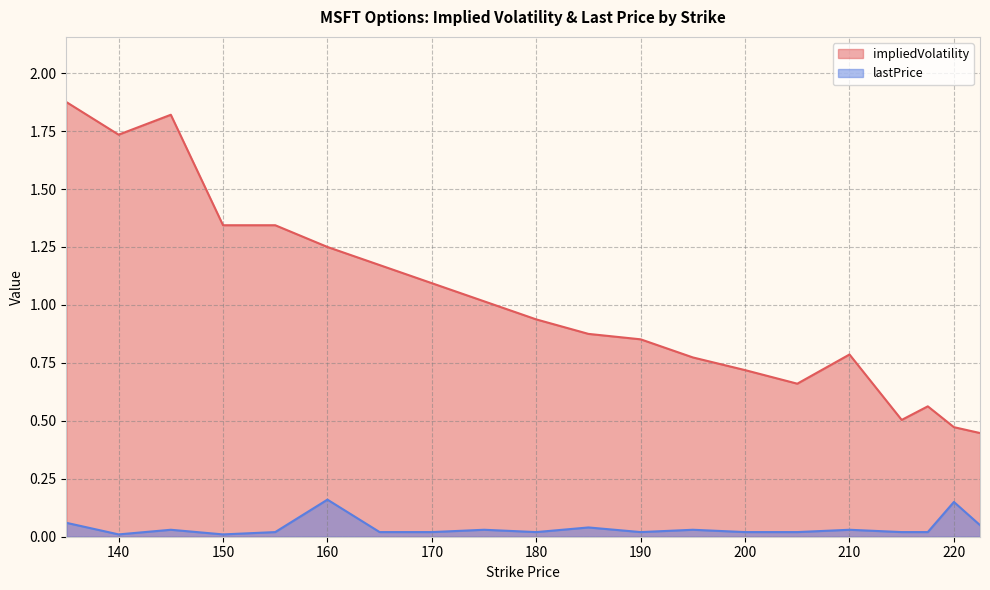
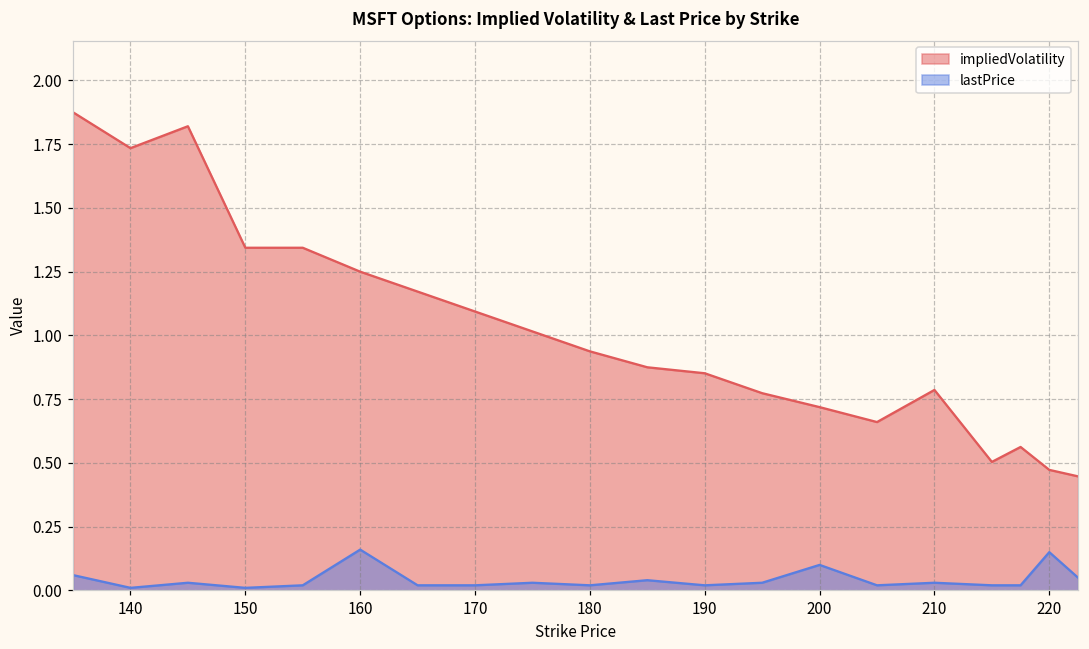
lastPrice, 200: 0.02 -> 0.10
